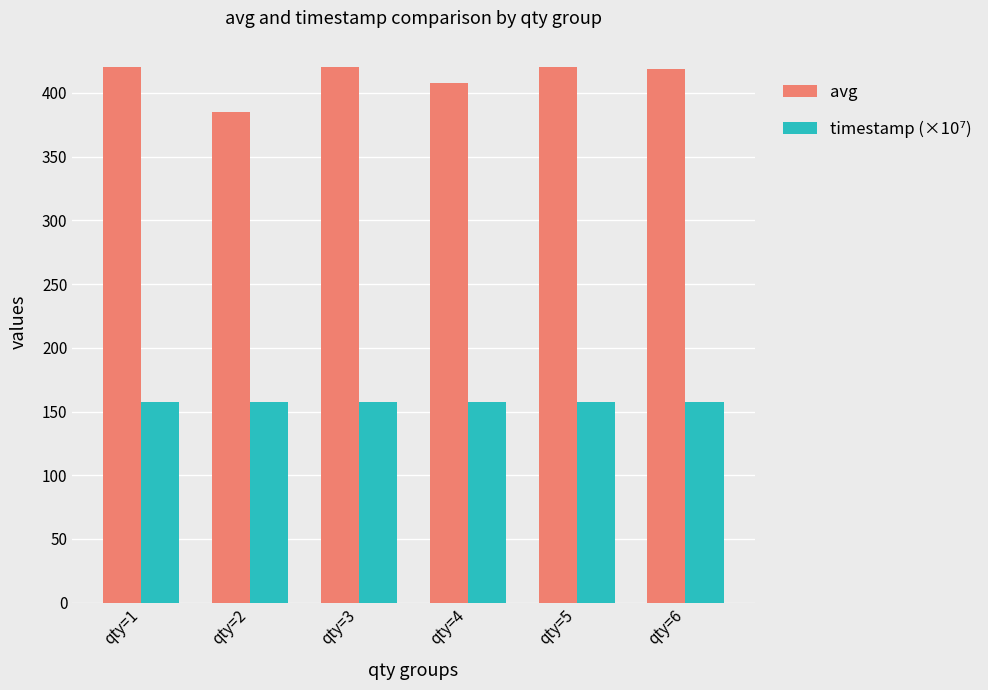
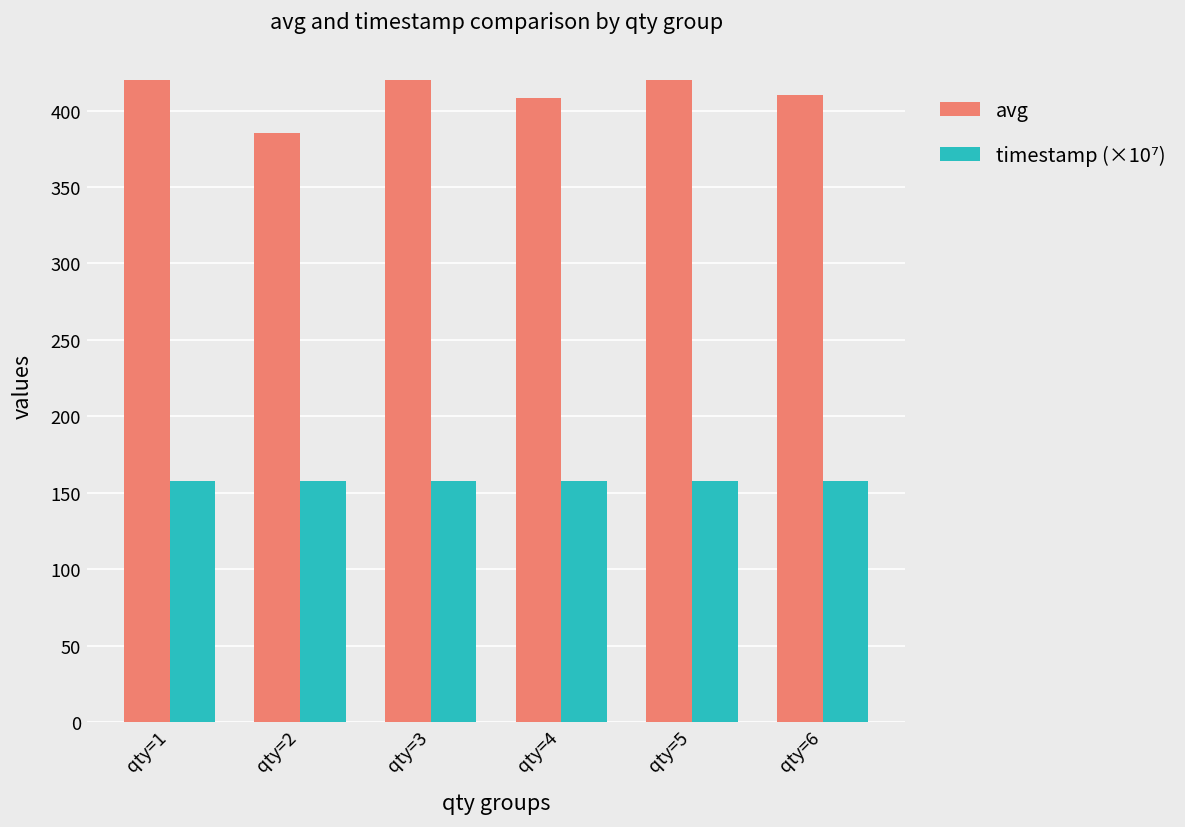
avg, qty=6: 419 -> 410
